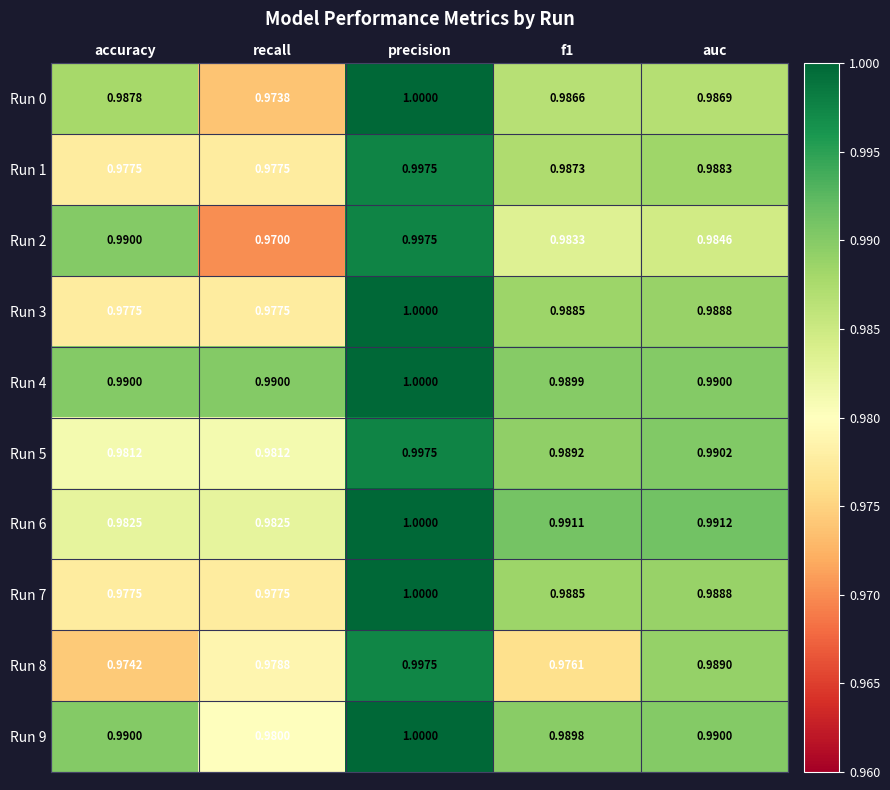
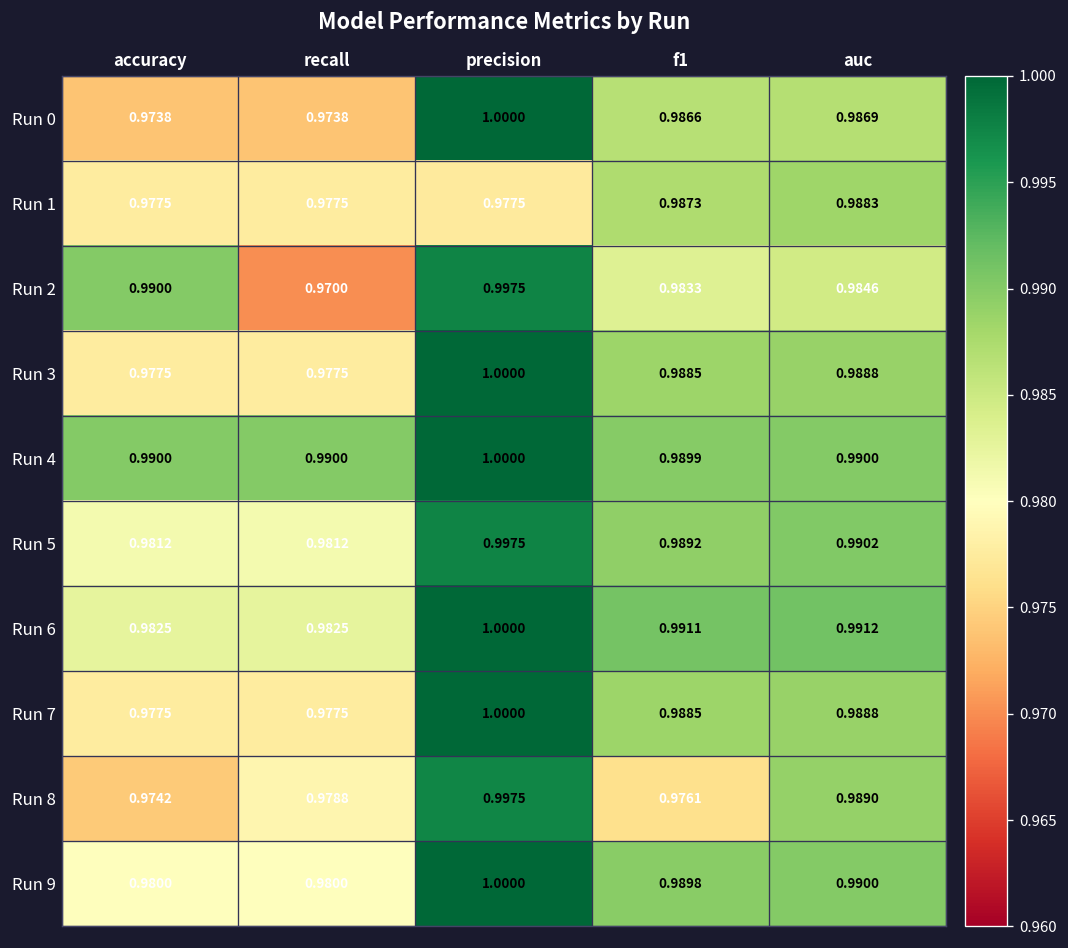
Run 0, accuracy: 0.9878 -> 0.9738
Run 1, precision: 0.9975 -> 0.9775
Run 9, accuracy: 0.9900 -> 0.9800
